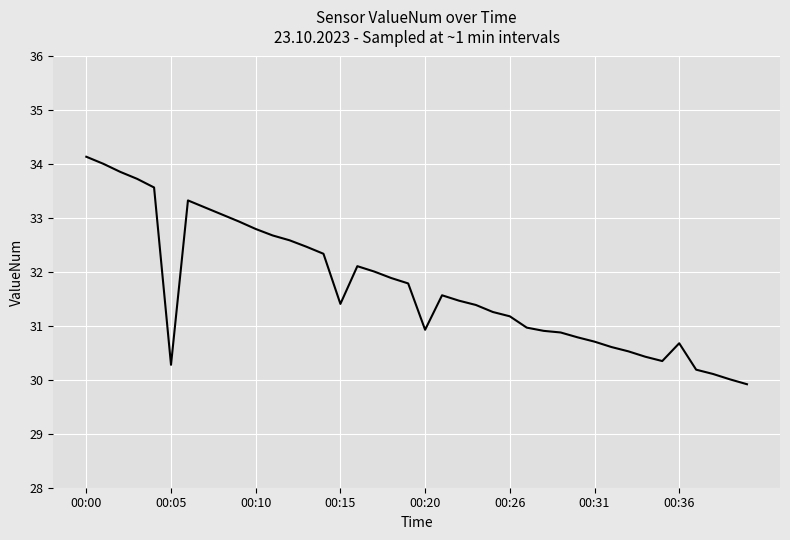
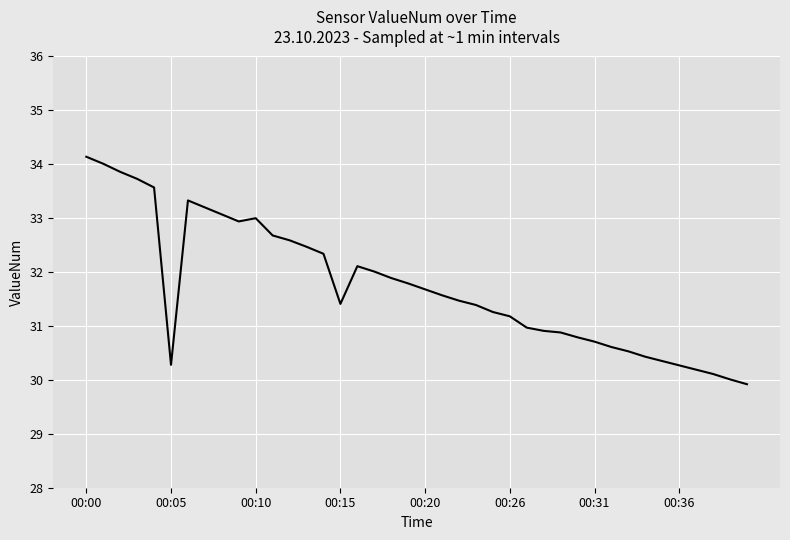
00:10: 32.8 -> 33.0
00:20: 30.9 -> 31.7
00:36: 30.7 -> 30.3
